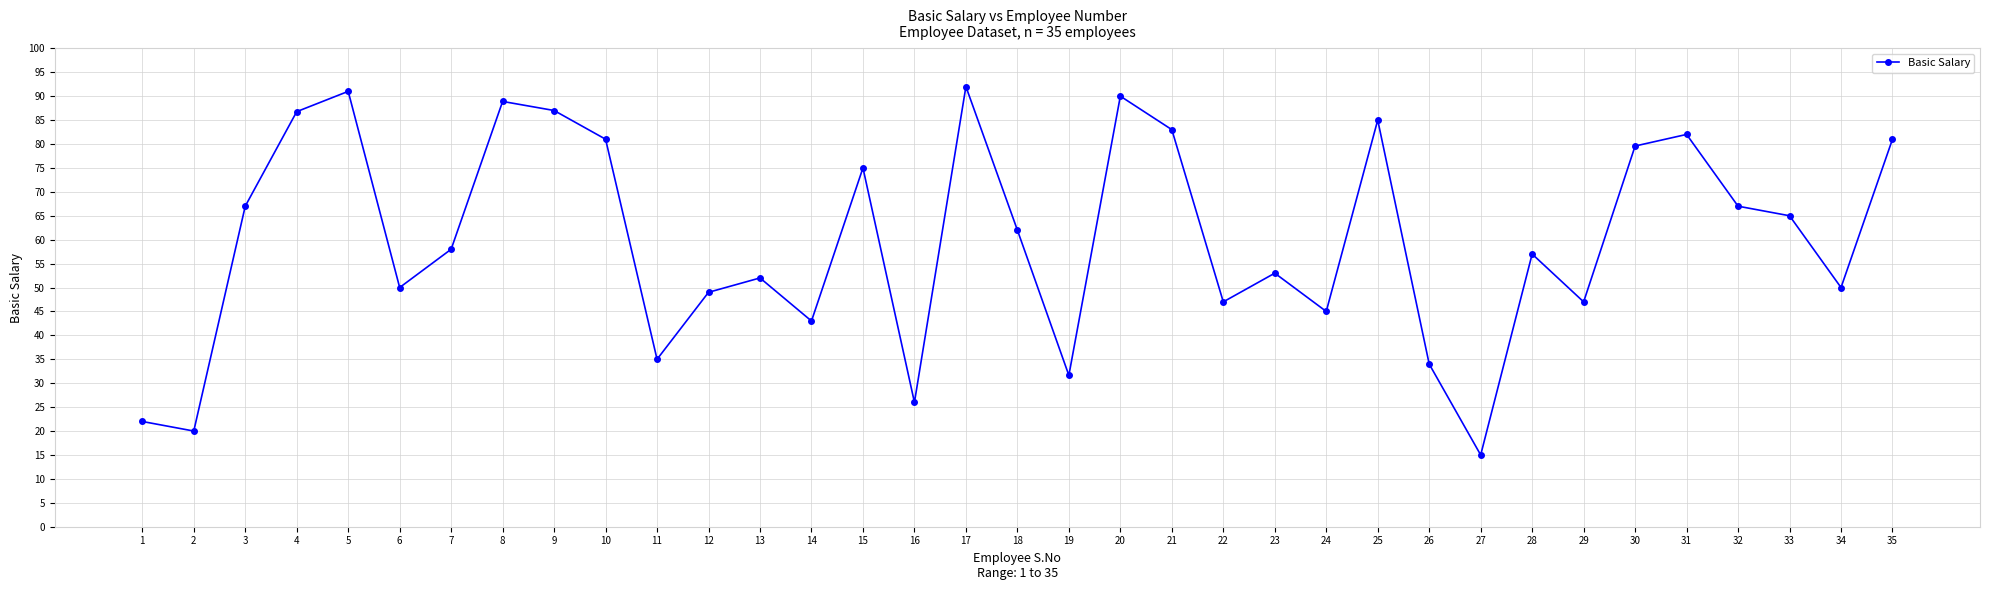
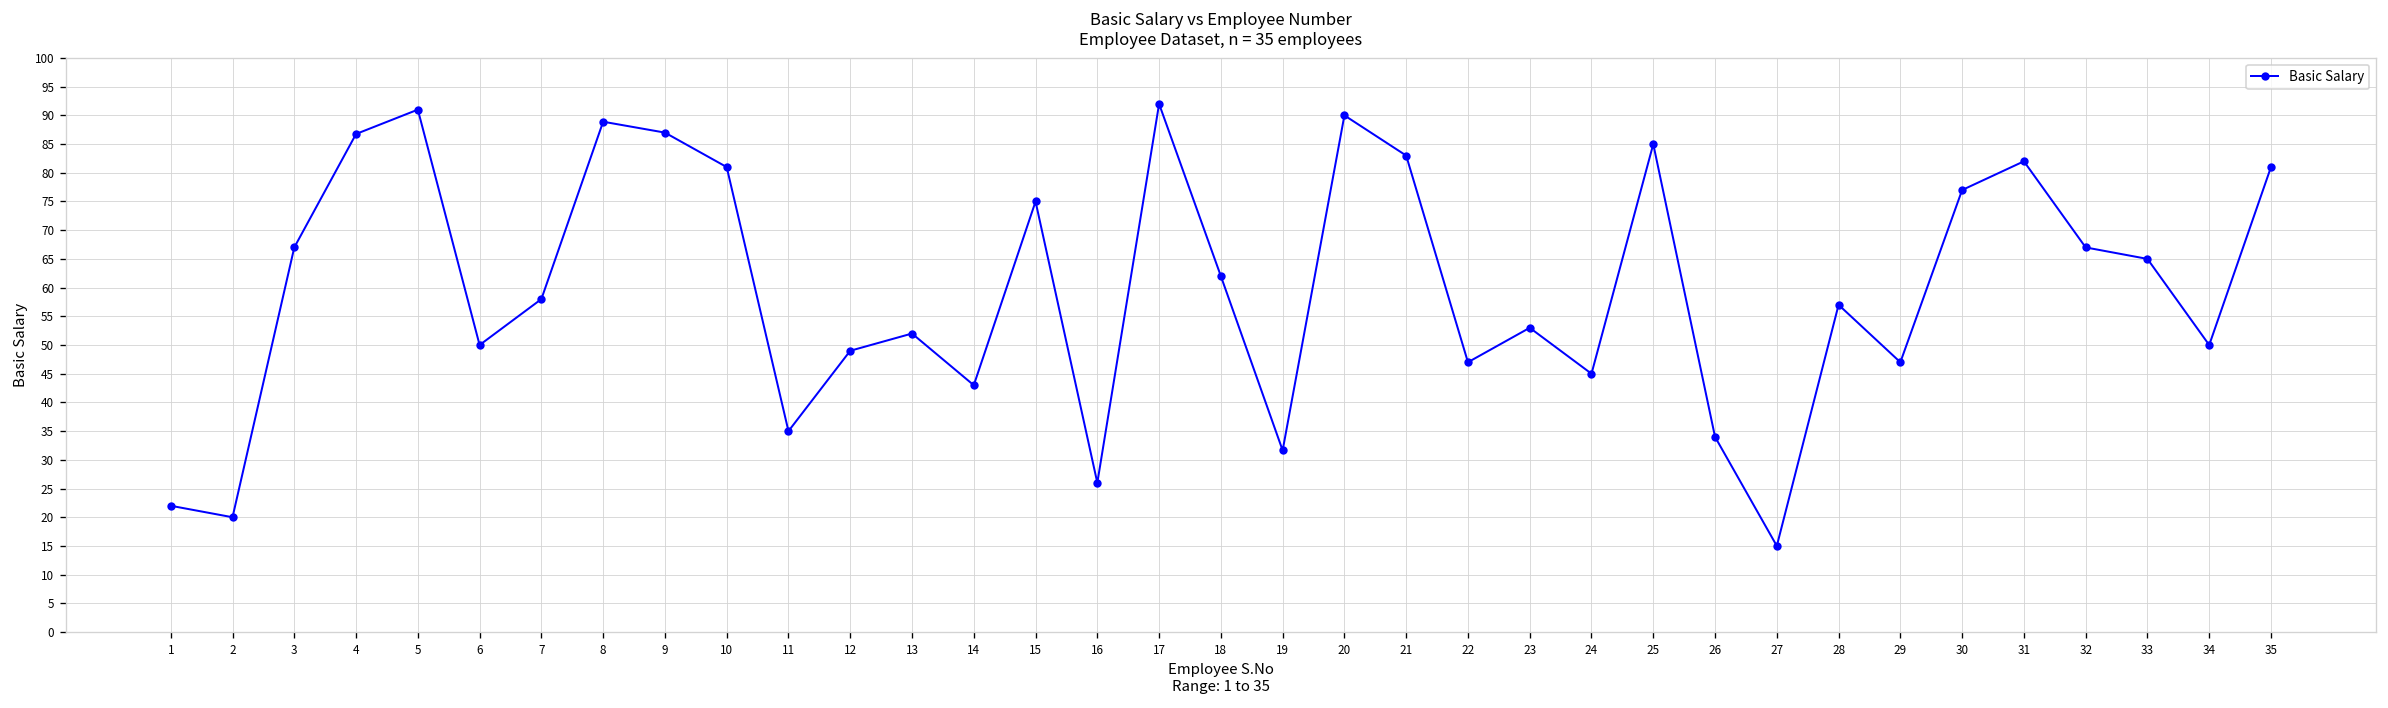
30: 80 -> 77
